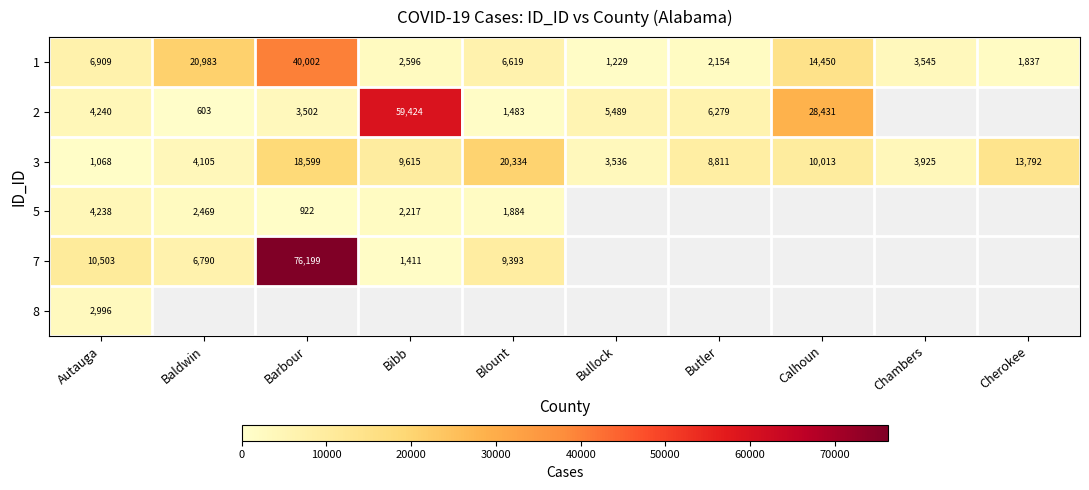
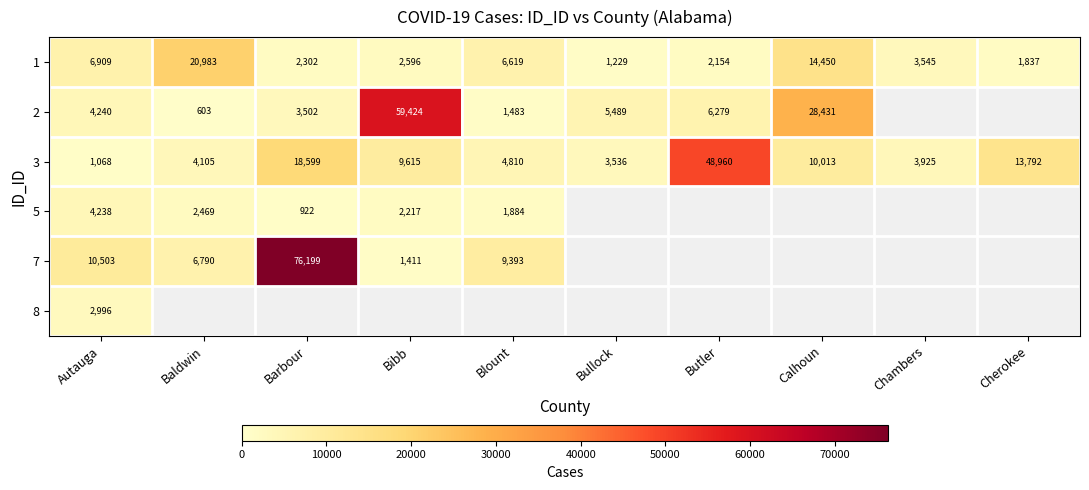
1, Barbour: 40,002 -> 2,302
3, Blount: 20,334 -> 4,810
3, Butler: 8,811 -> 48,960
